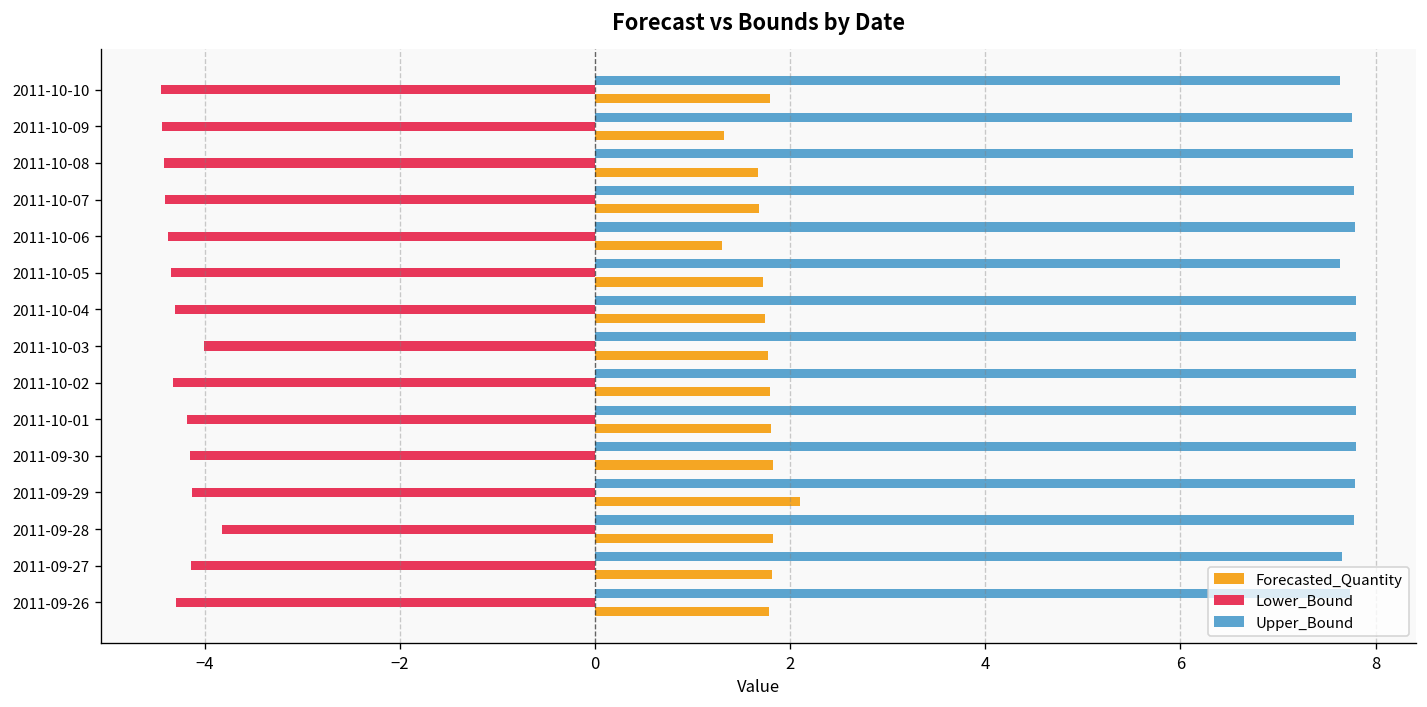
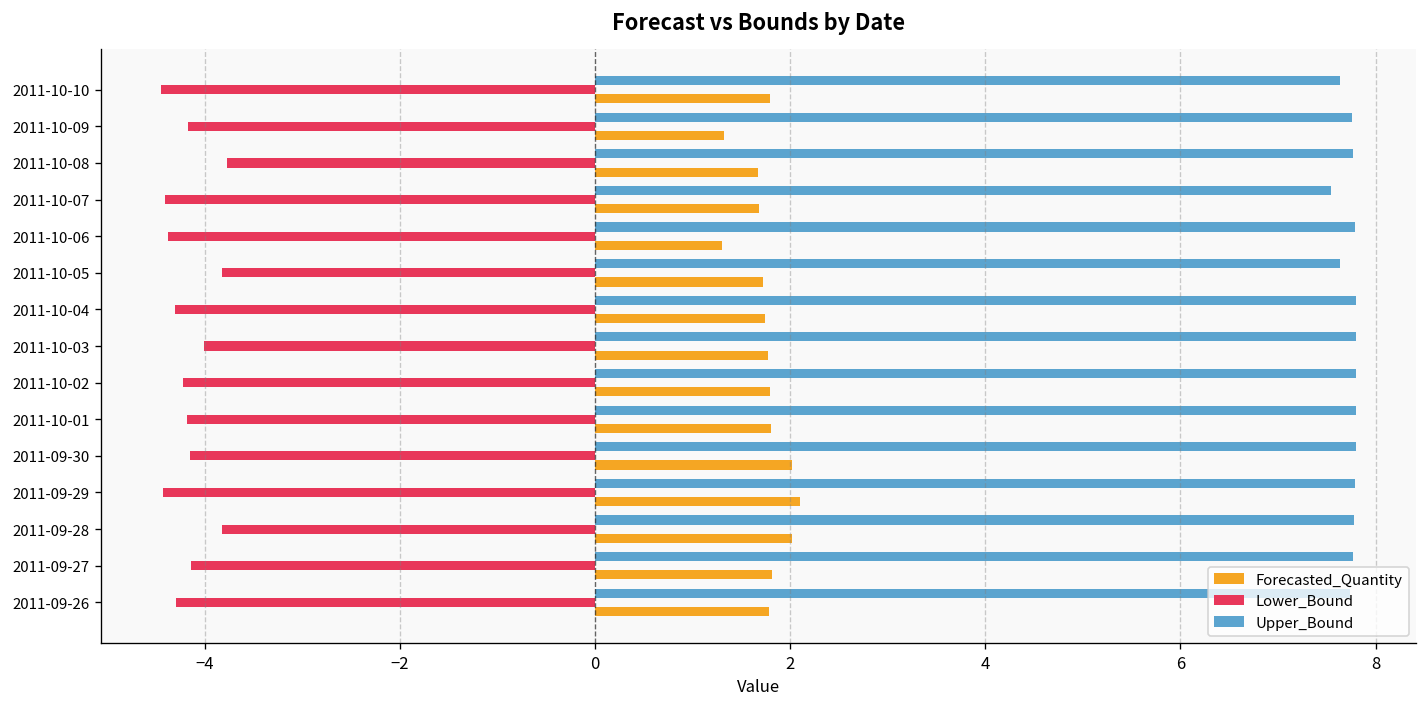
Lower_Bound, 2011-10-09: -4.4 -> -4.2
Lower_Bound, 2011-10-08: -4.4 -> -3.8
Upper_Bound, 2011-10-07: 7.8 -> 7.5
Lower_Bound, 2011-10-05: -4.3 -> -3.8
Lower_Bound, 2011-10-02: -4.3 -> -4.2
Forecasted_Quantity, 2011-09-30: 1.8 -> 2.0
Lower_Bound, 2011-09-29: -4.1 -> -4.4
Forecasted_Quantity, 2011-09-28: 1.8 -> 2.0
Upper_Bound, 2011-09-27: 7.7 -> 7.8
